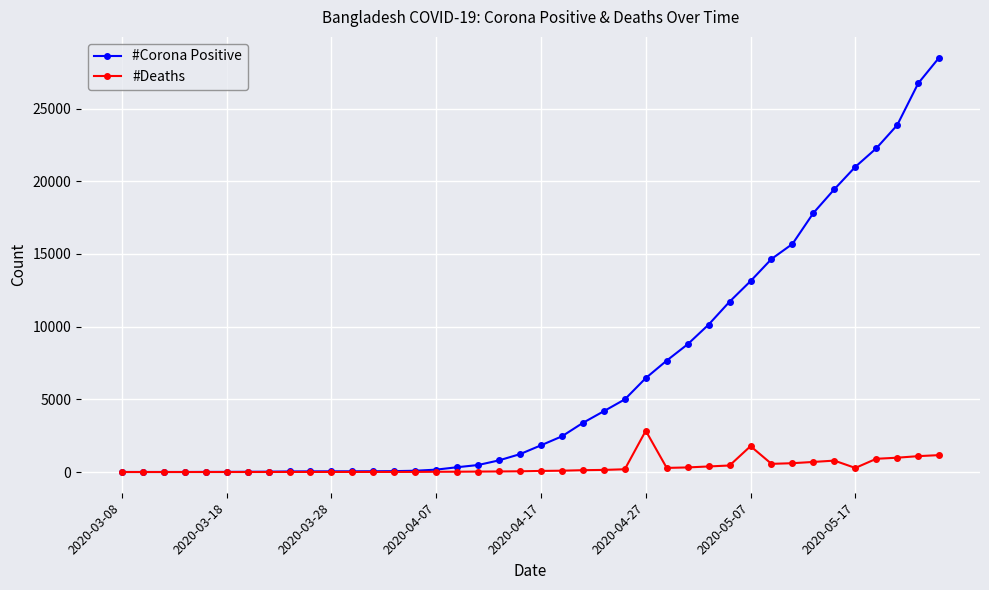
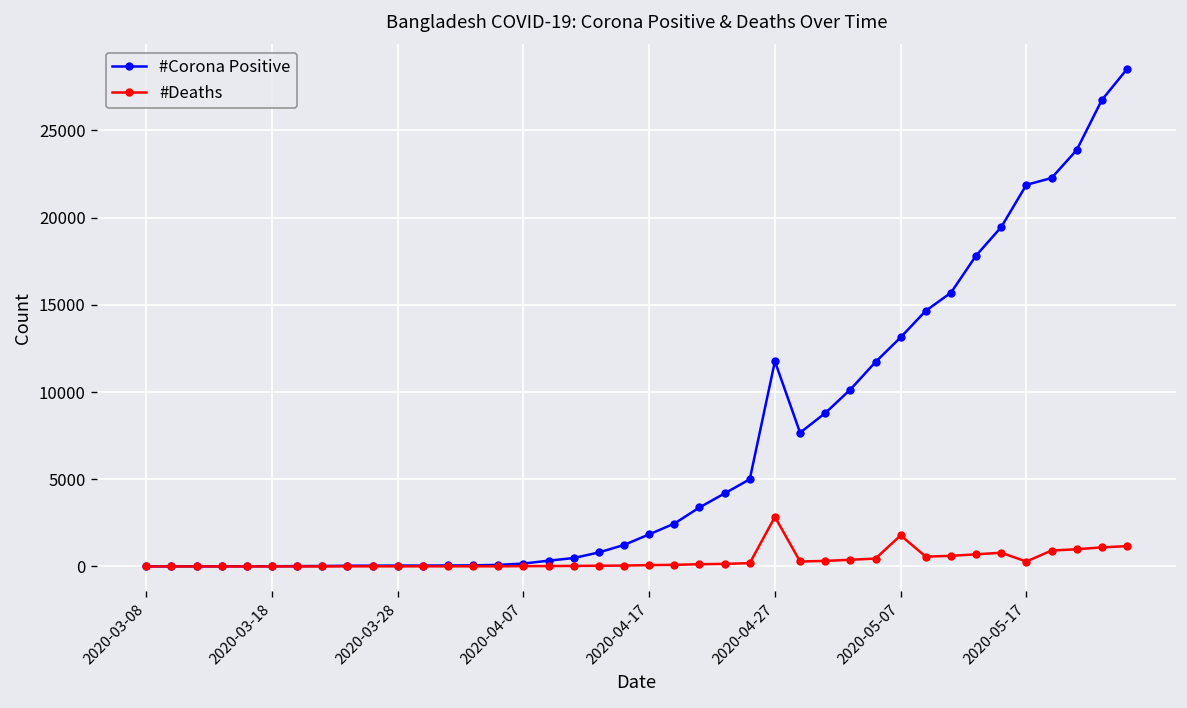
#Corona Positive, 2020-04-27: 6500 -> 11800
#Corona Positive, 2020-05-17: 21000 -> 21900
